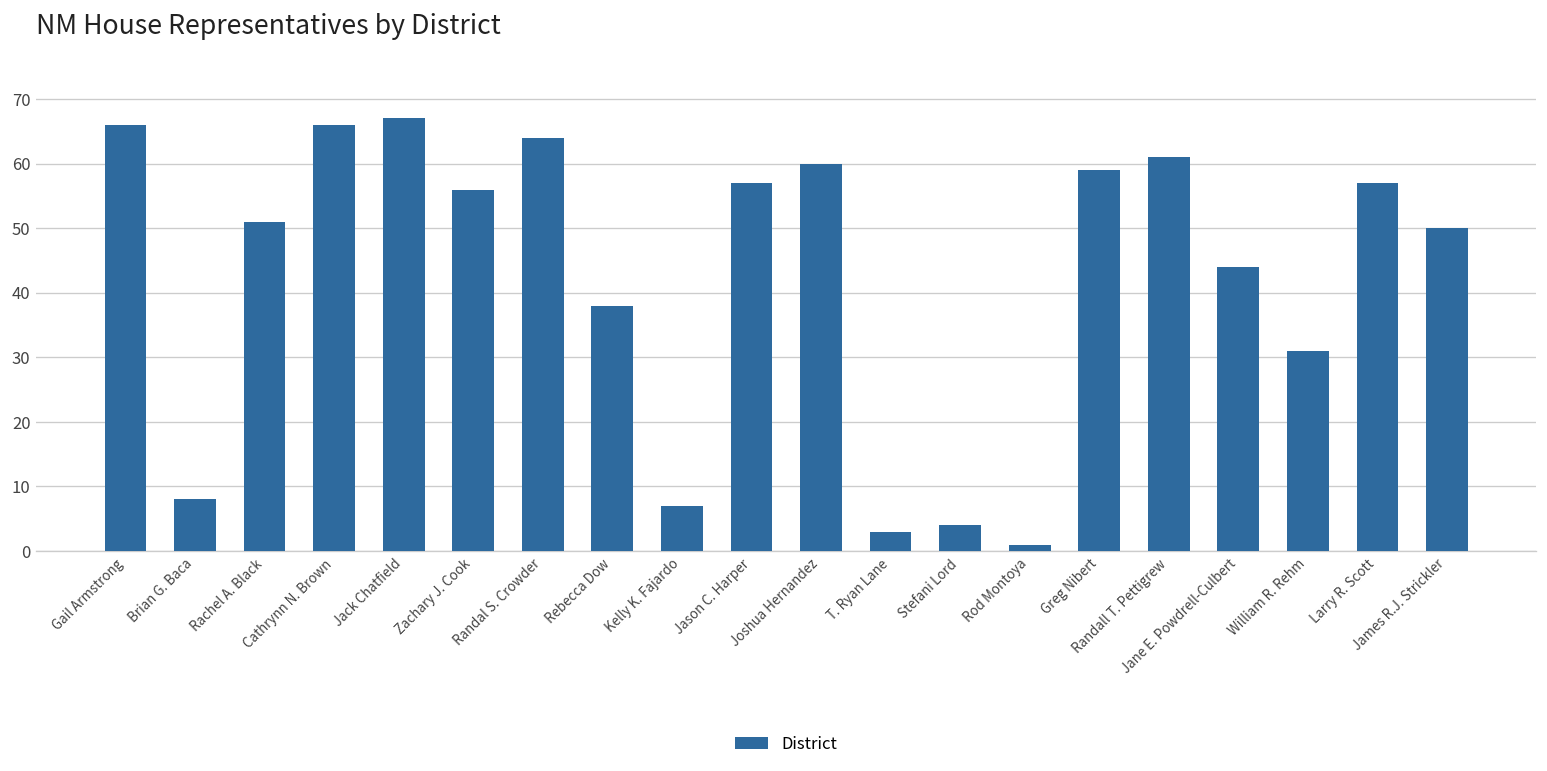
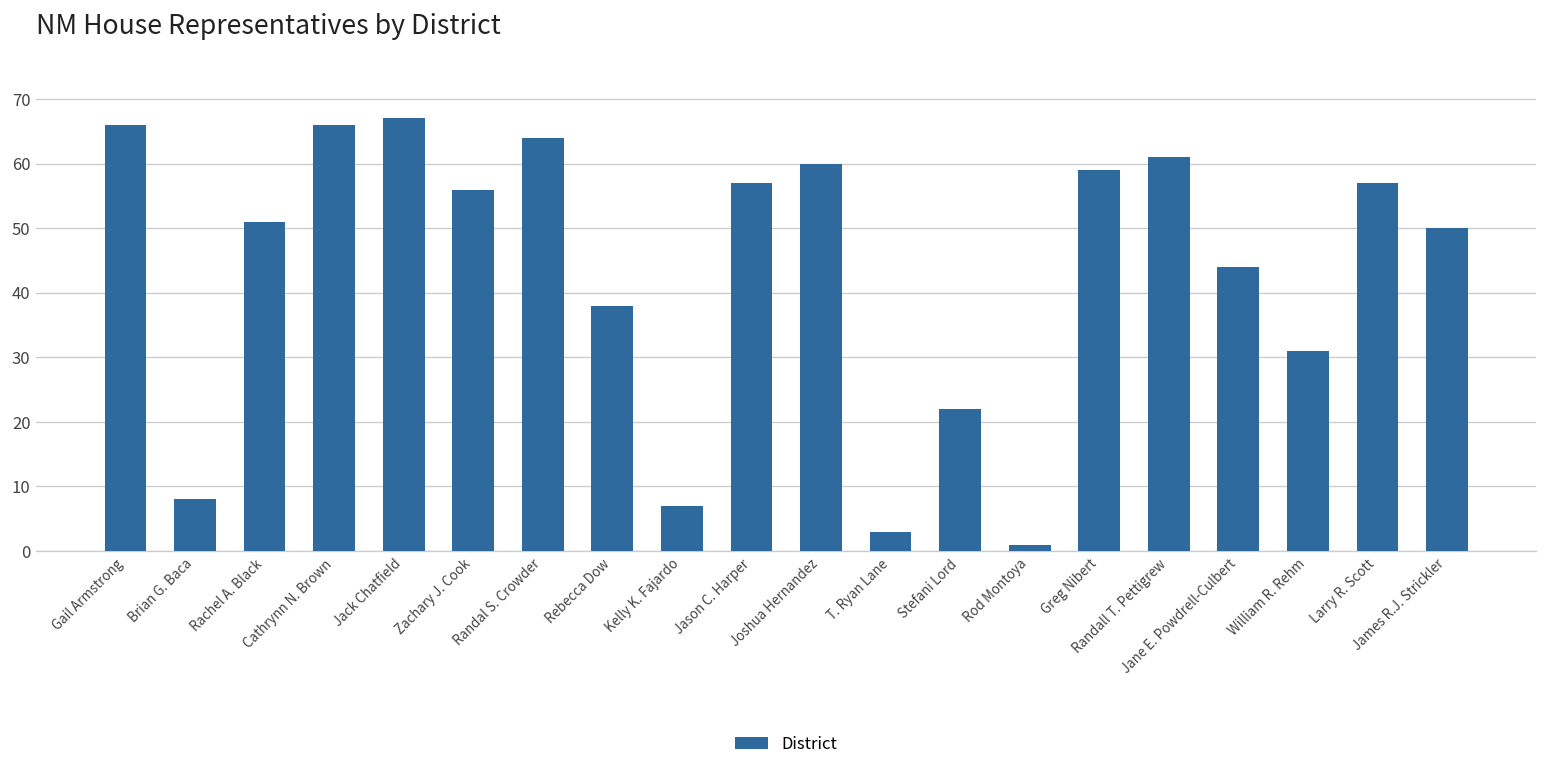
Stefani Lord: 4 -> 22
